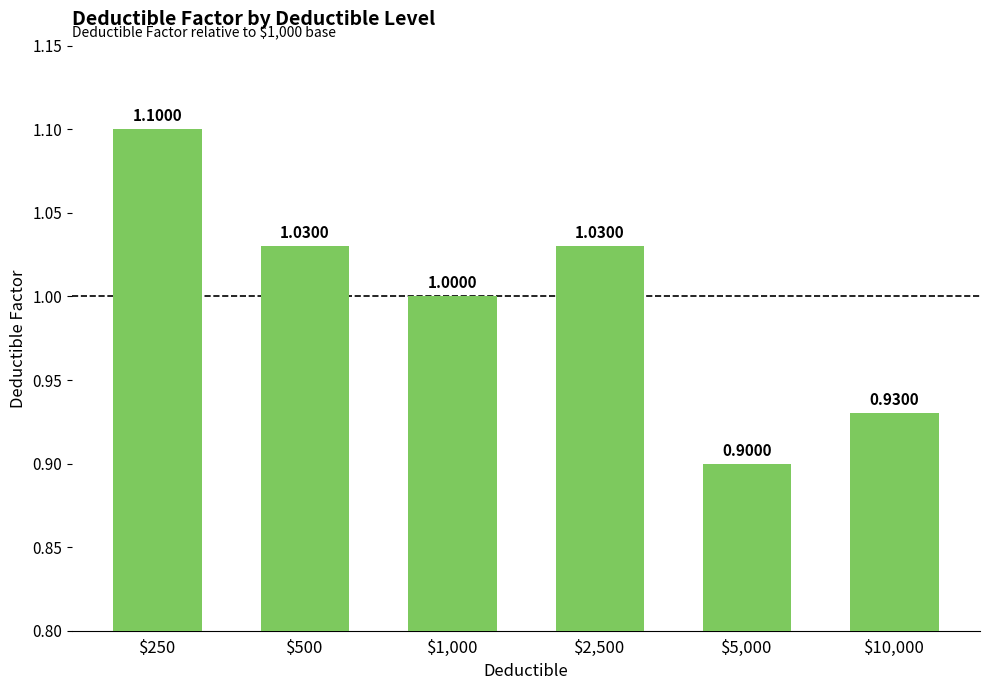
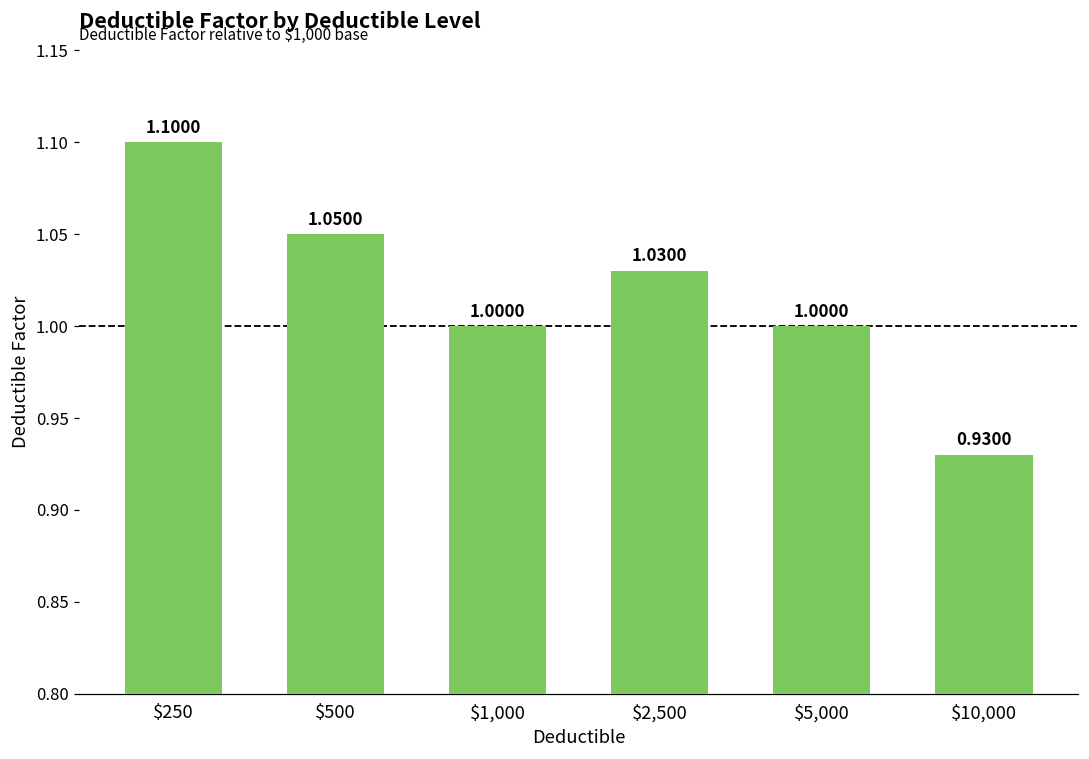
$500: 1.0300 -> 1.0500
$5,000: 0.9000 -> 1.0000
